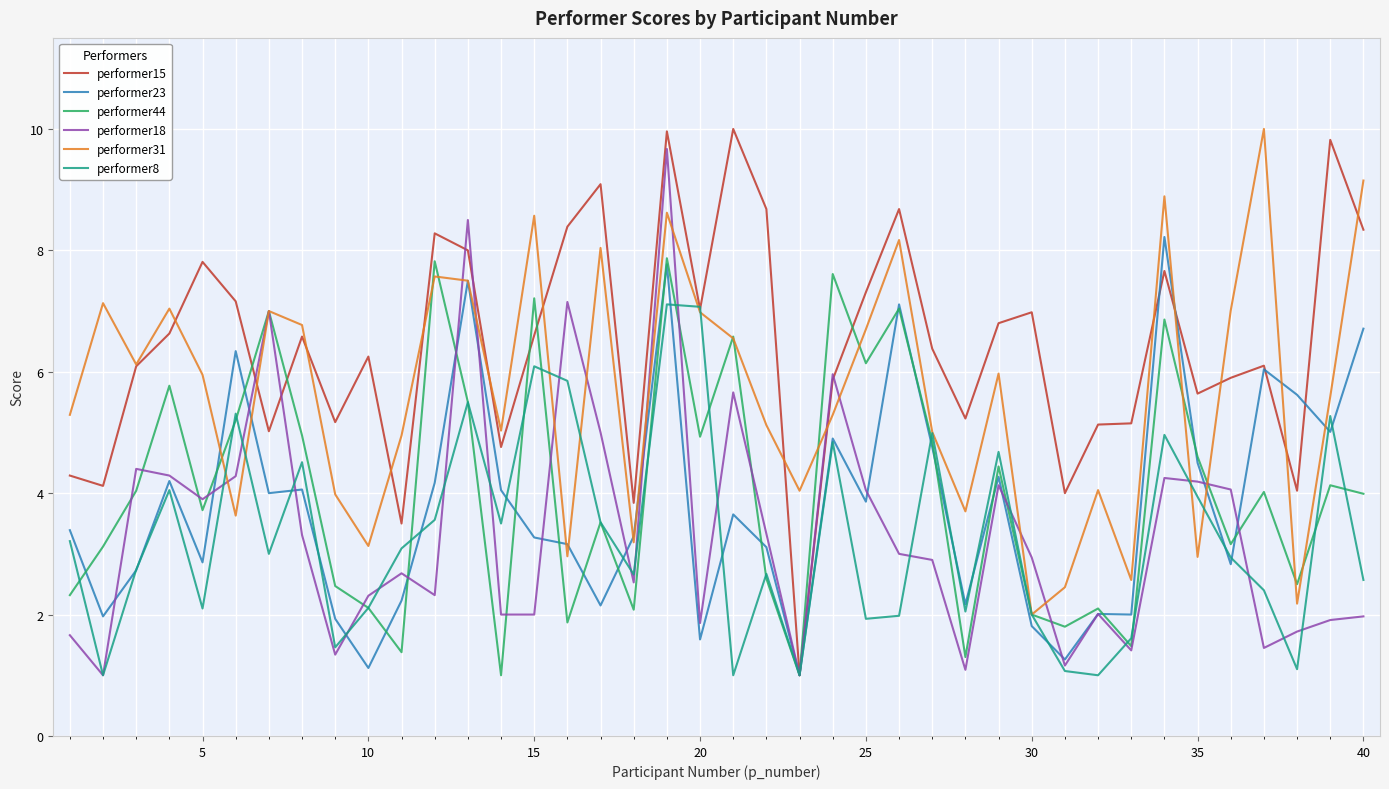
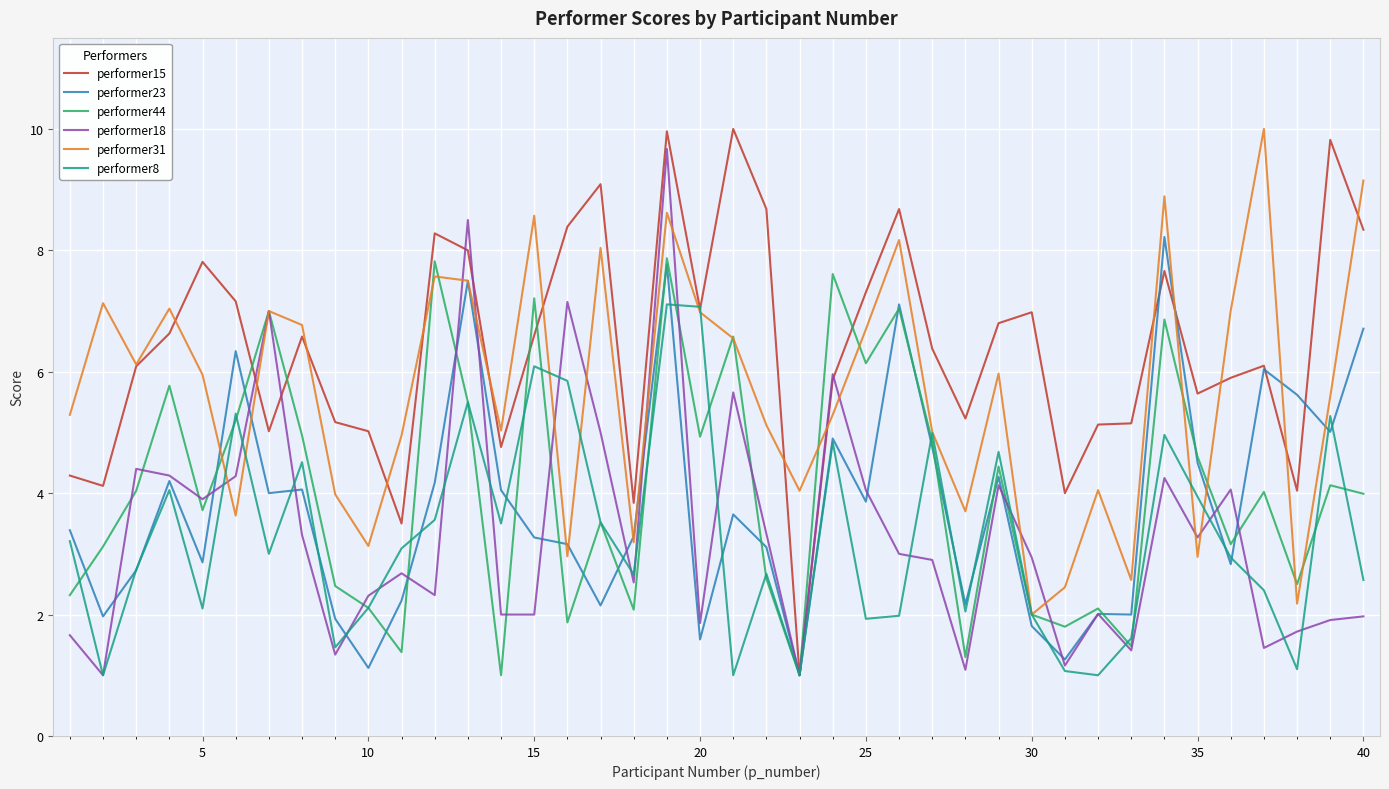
performer15, 10: 6.3 -> 5.0
performer18, 35: 4.2 -> 3.3
